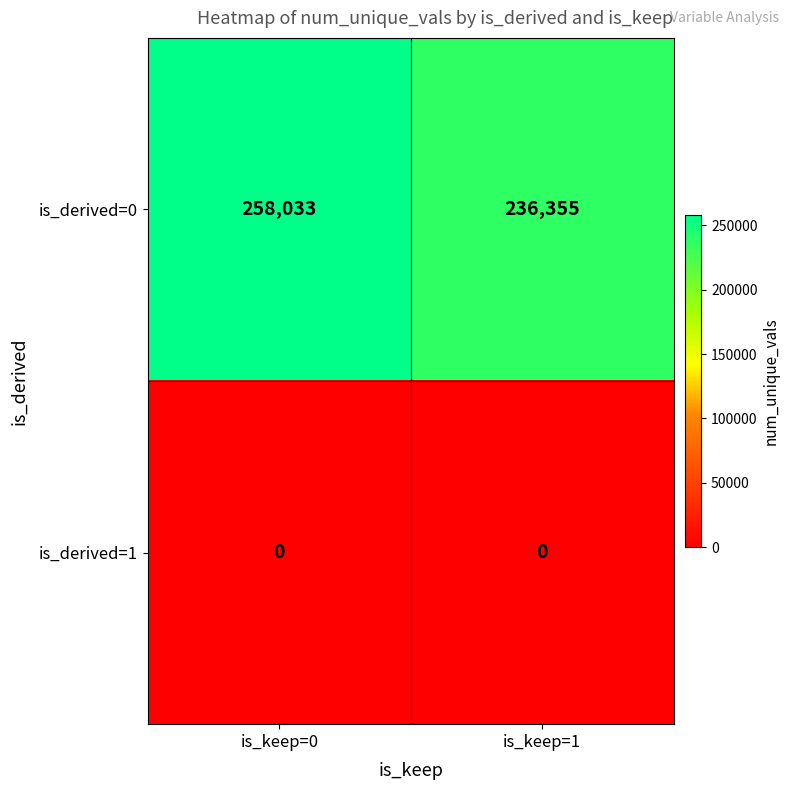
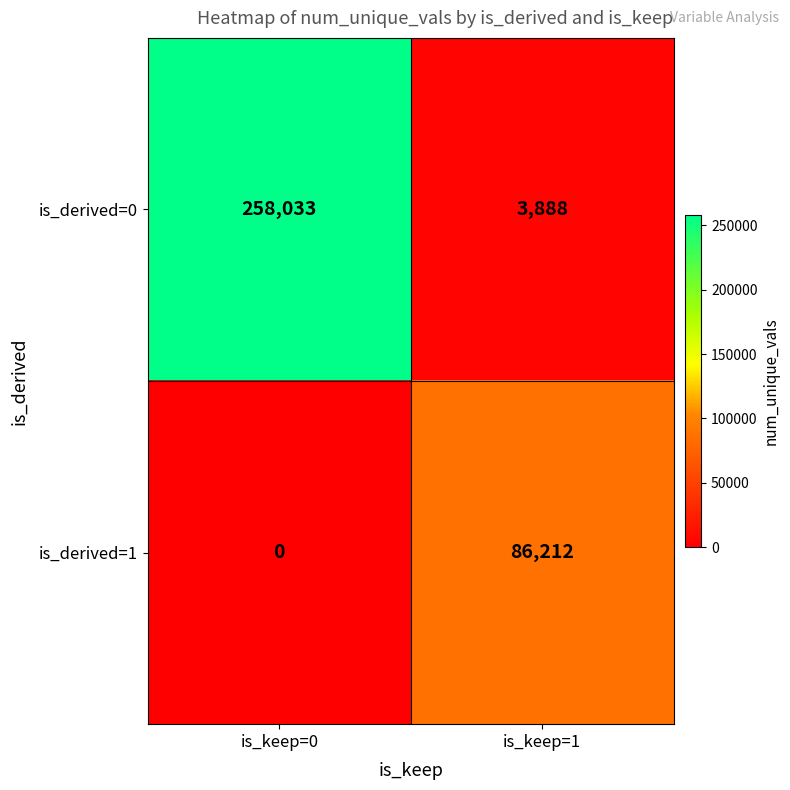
is_derived=0, is_keep=1: 236,355 -> 3,888
is_derived=1, is_keep=1: 0 -> 86,212
